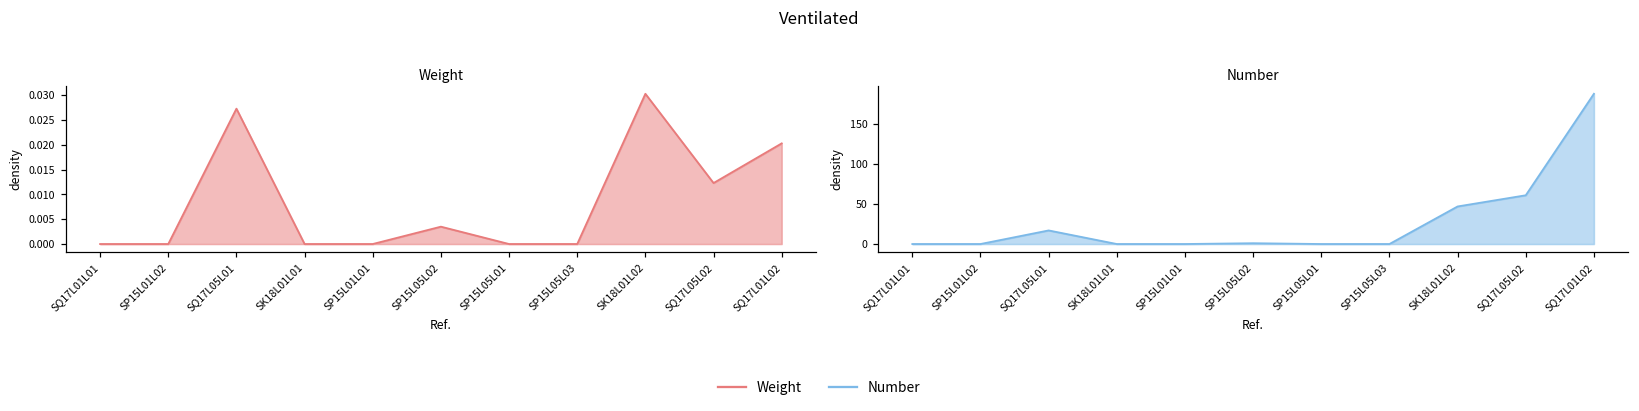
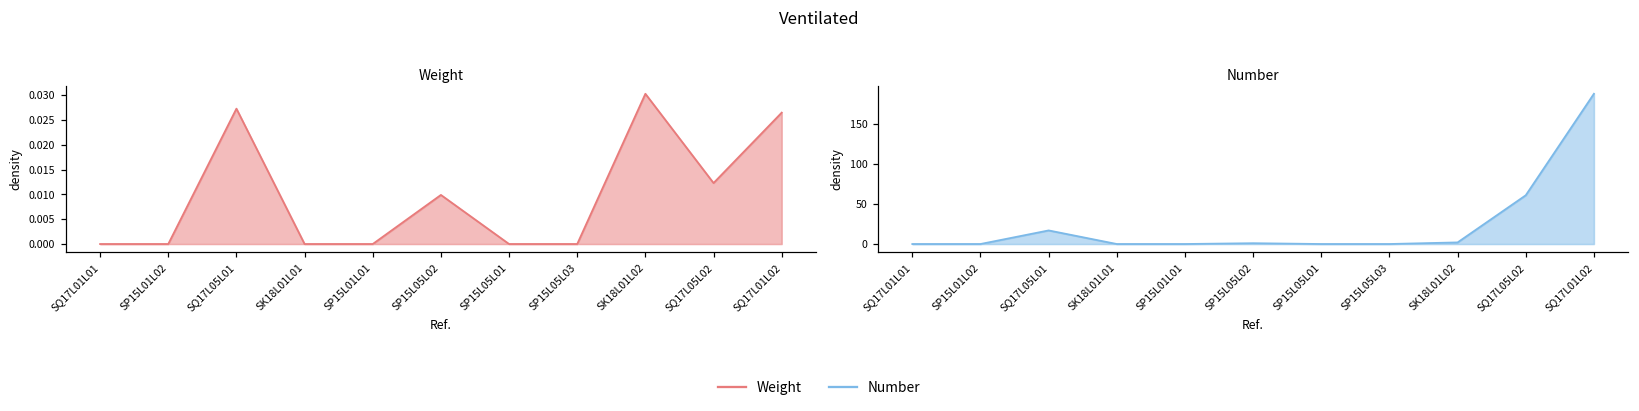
Weight, SP15L05L02: 0.004 -> 0.010
Weight, SQ17L01L02: 0.020 -> 0.027
Number, SK18L01L02: 50 -> 0
